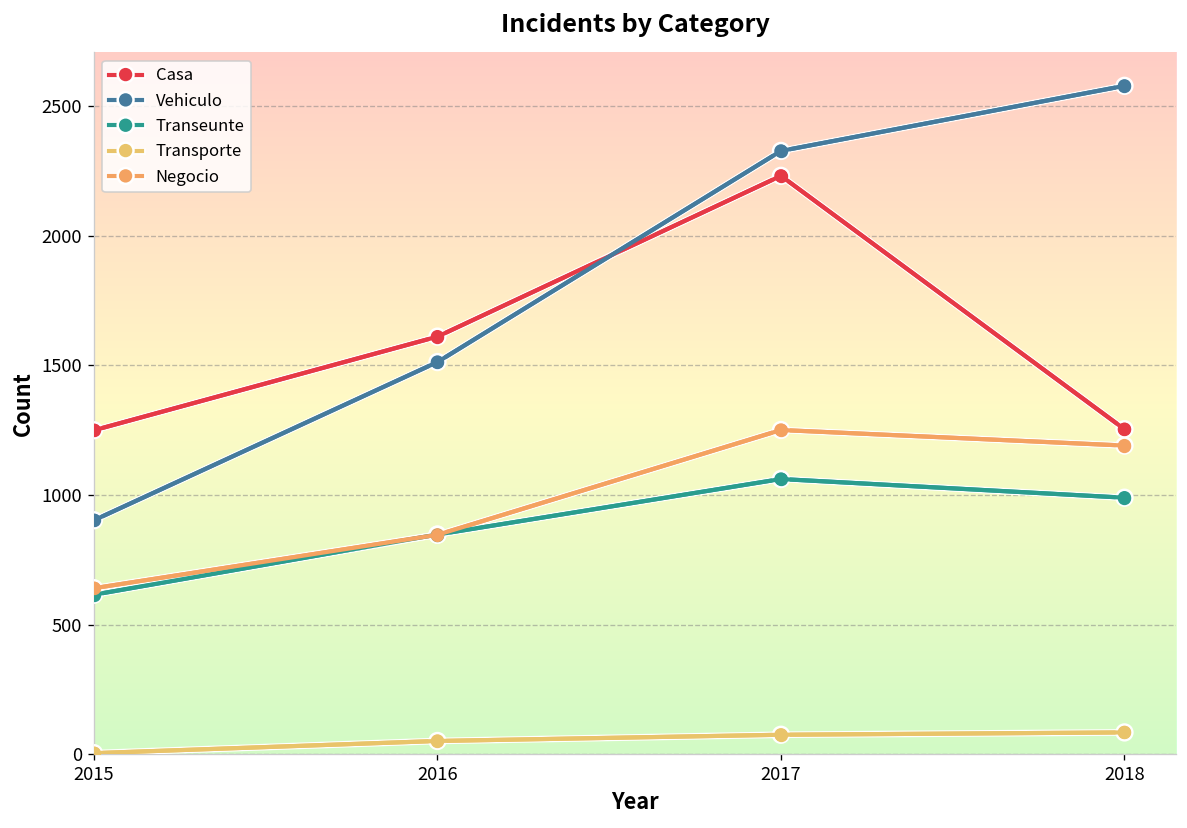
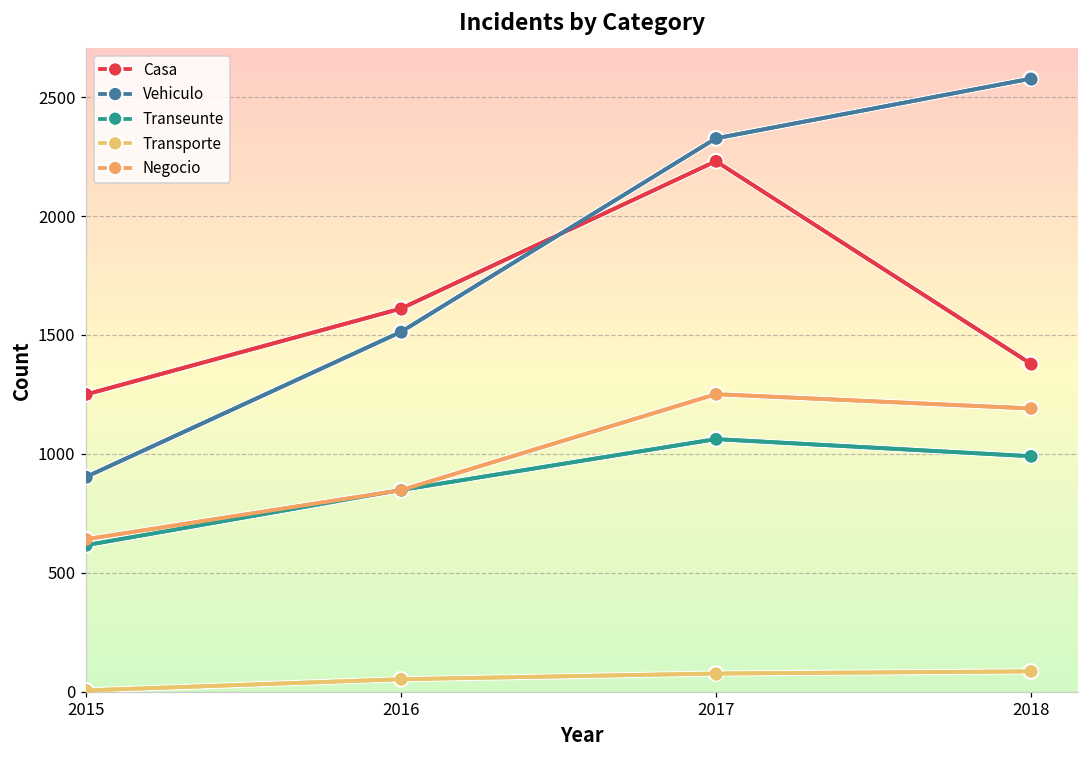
Casa, 2018: 1250 -> 1380
